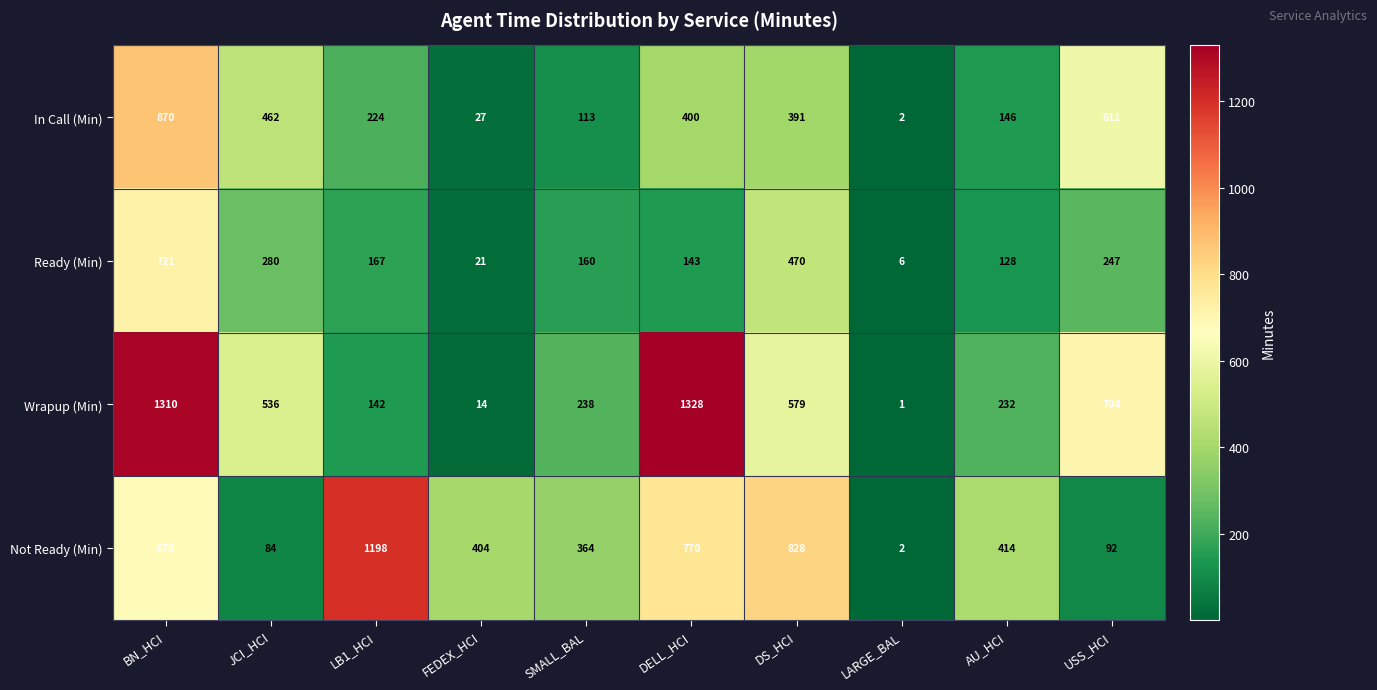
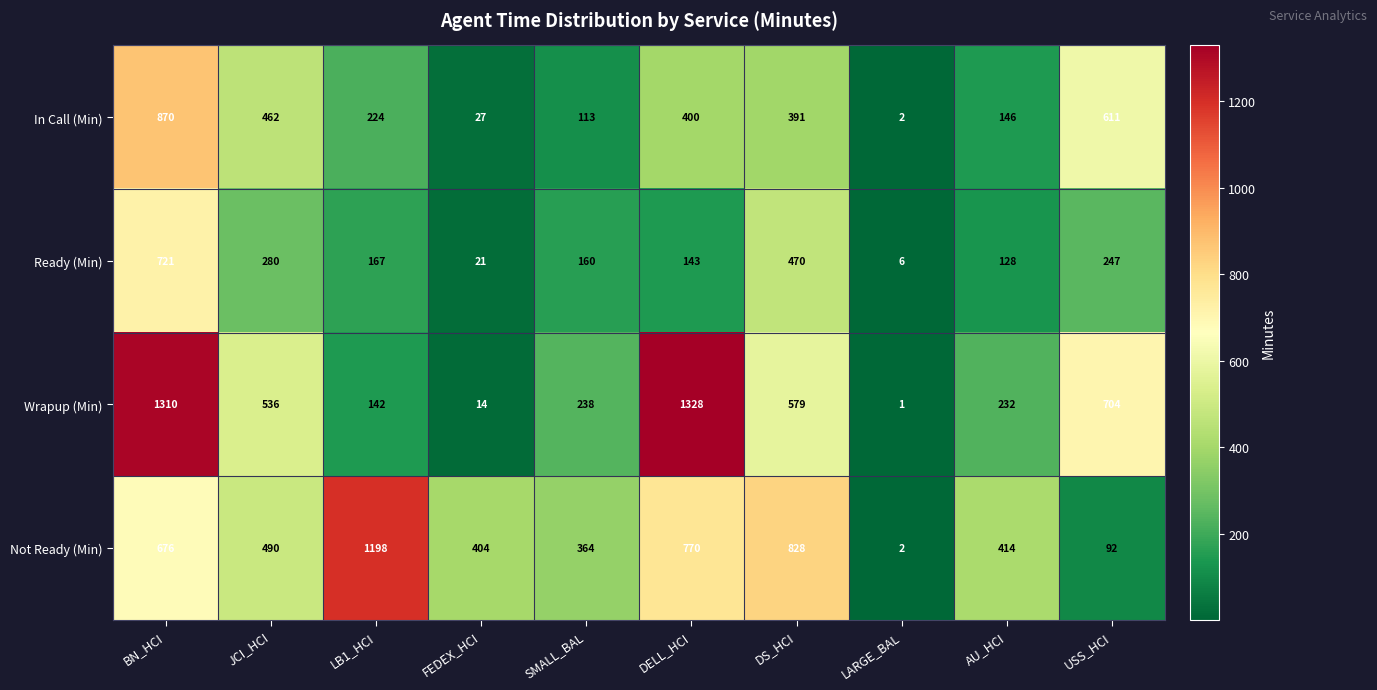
Not Ready (Min), JCI_HCI: 84 -> 490
